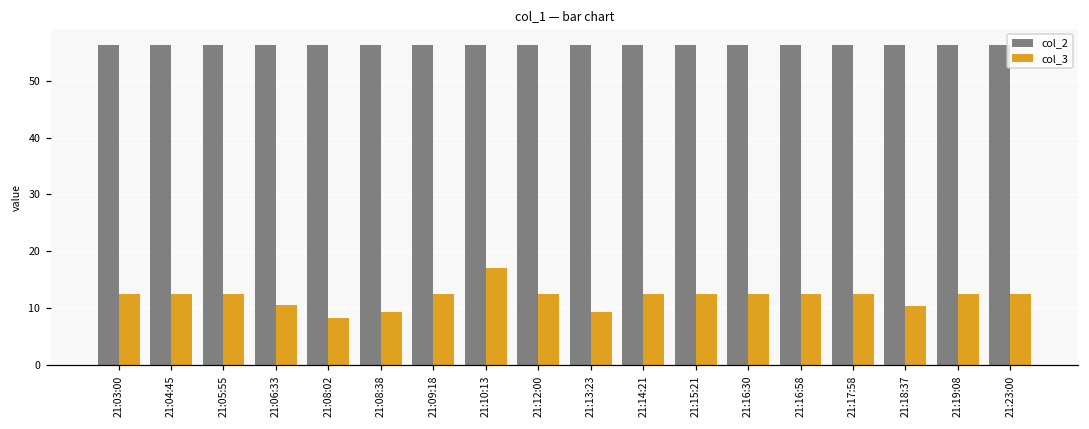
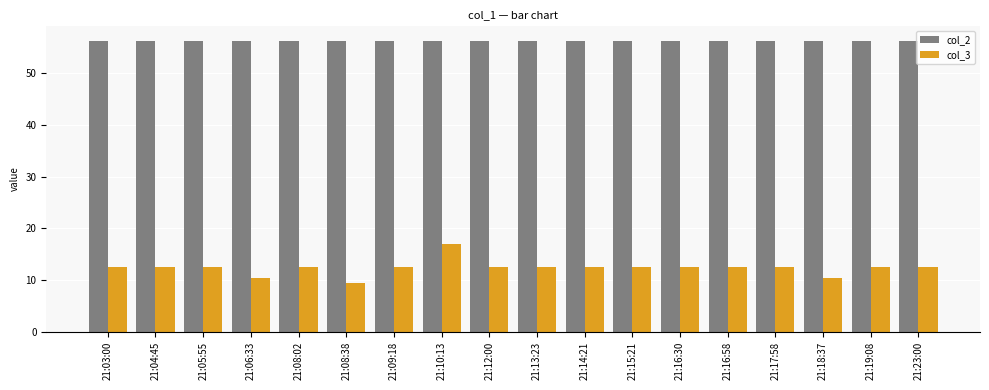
col_3, 21:08:02: 8 -> 13
col_3, 21:13:23: 9 -> 13
